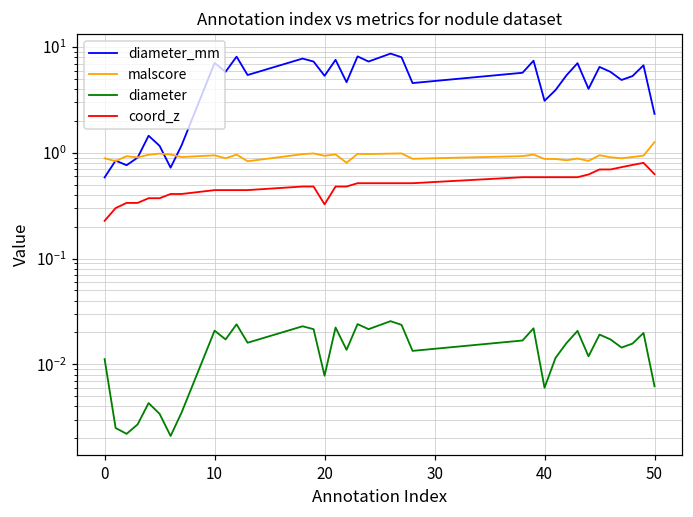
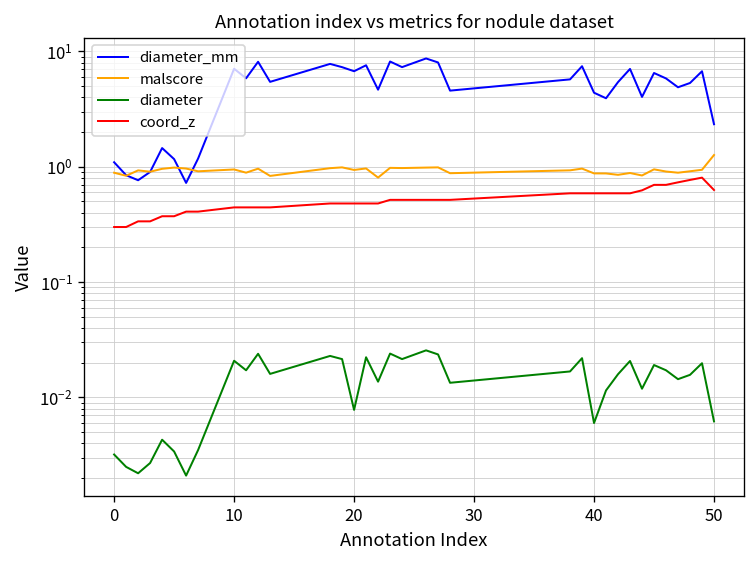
diameter_mm, 0: 0.6 -> 1.1
diameter, 0: 0.011 -> 0.0032
coord_z, 0: 0.23 -> 0.30
diameter_mm, 20: 5 -> 7
coord_z, 20: 0.33 -> 0.5
diameter_mm, 40: 3.1 -> 4
